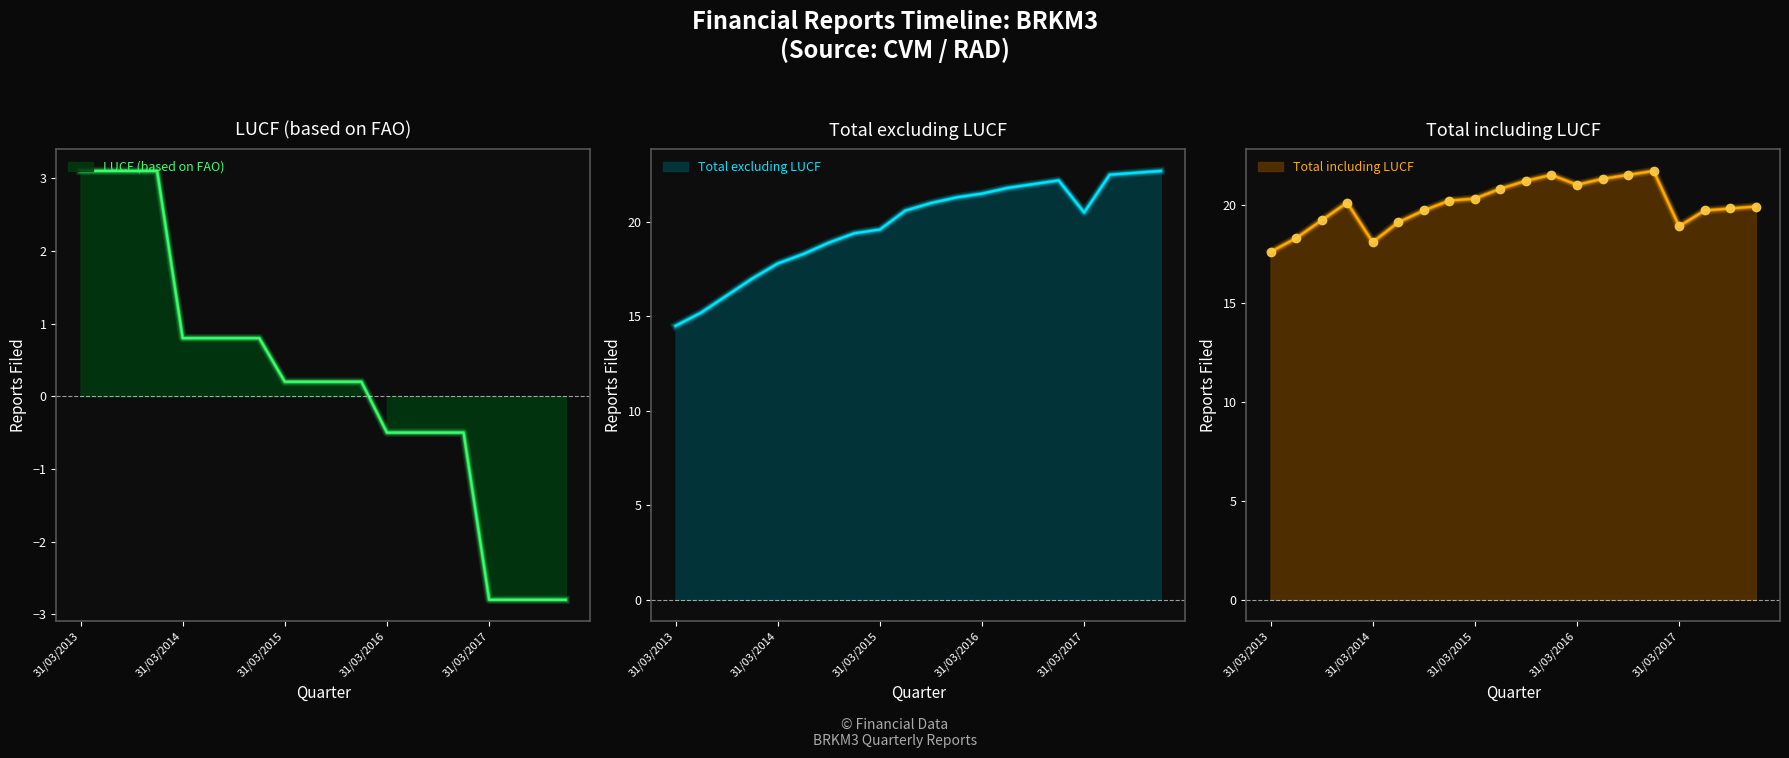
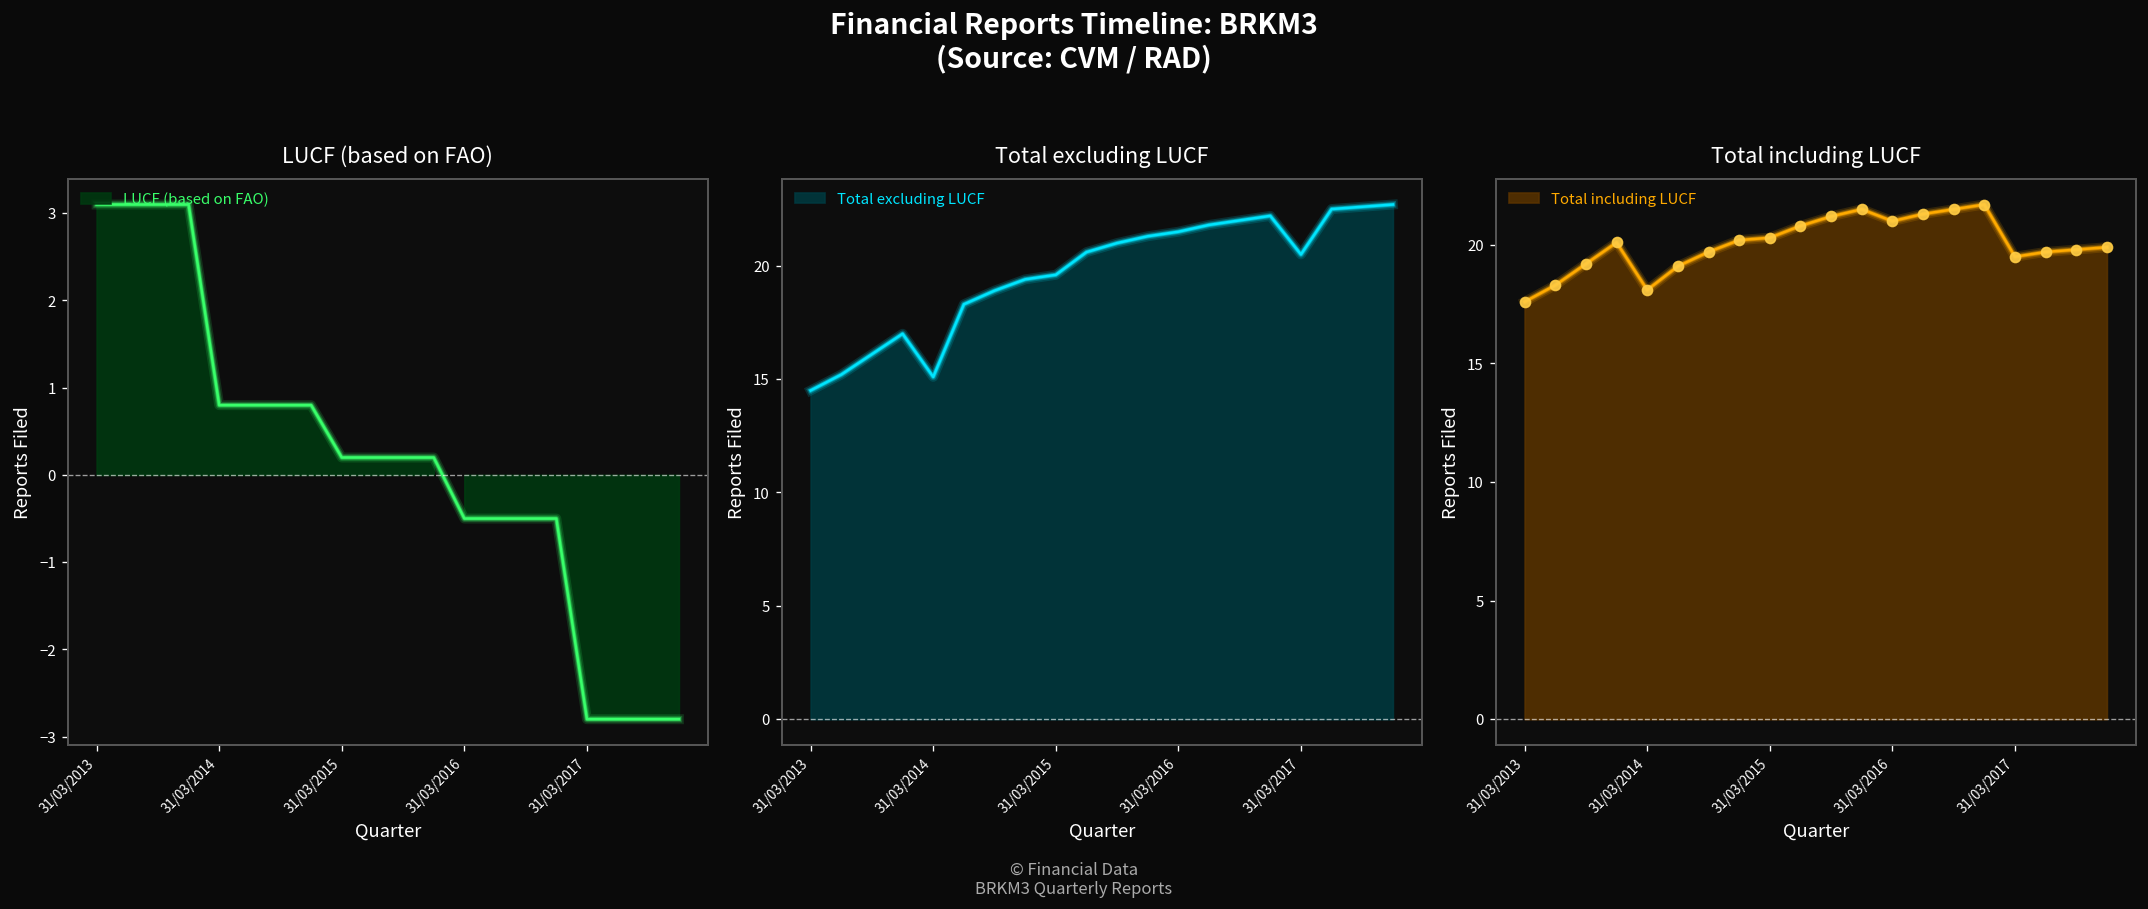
Total excluding LUCF, 31/03/2014: 17.8 -> 15.1
Total including LUCF, 31/03/2017: 18.9 -> 19.5
